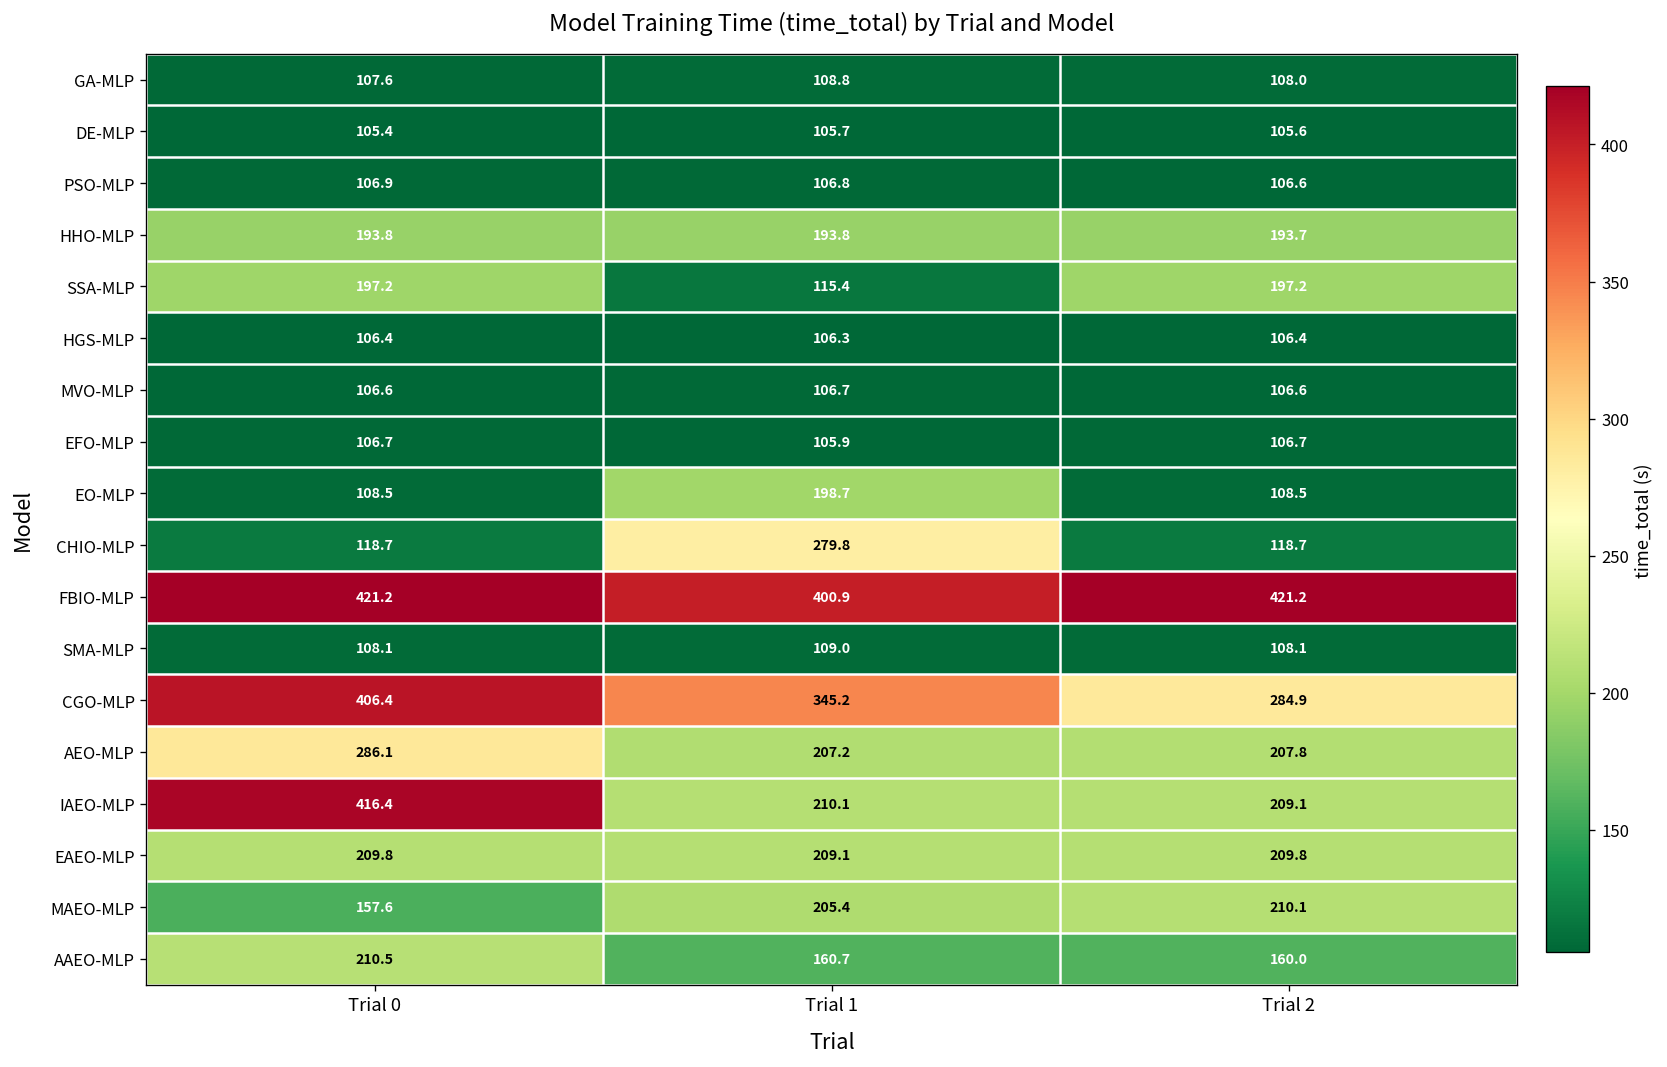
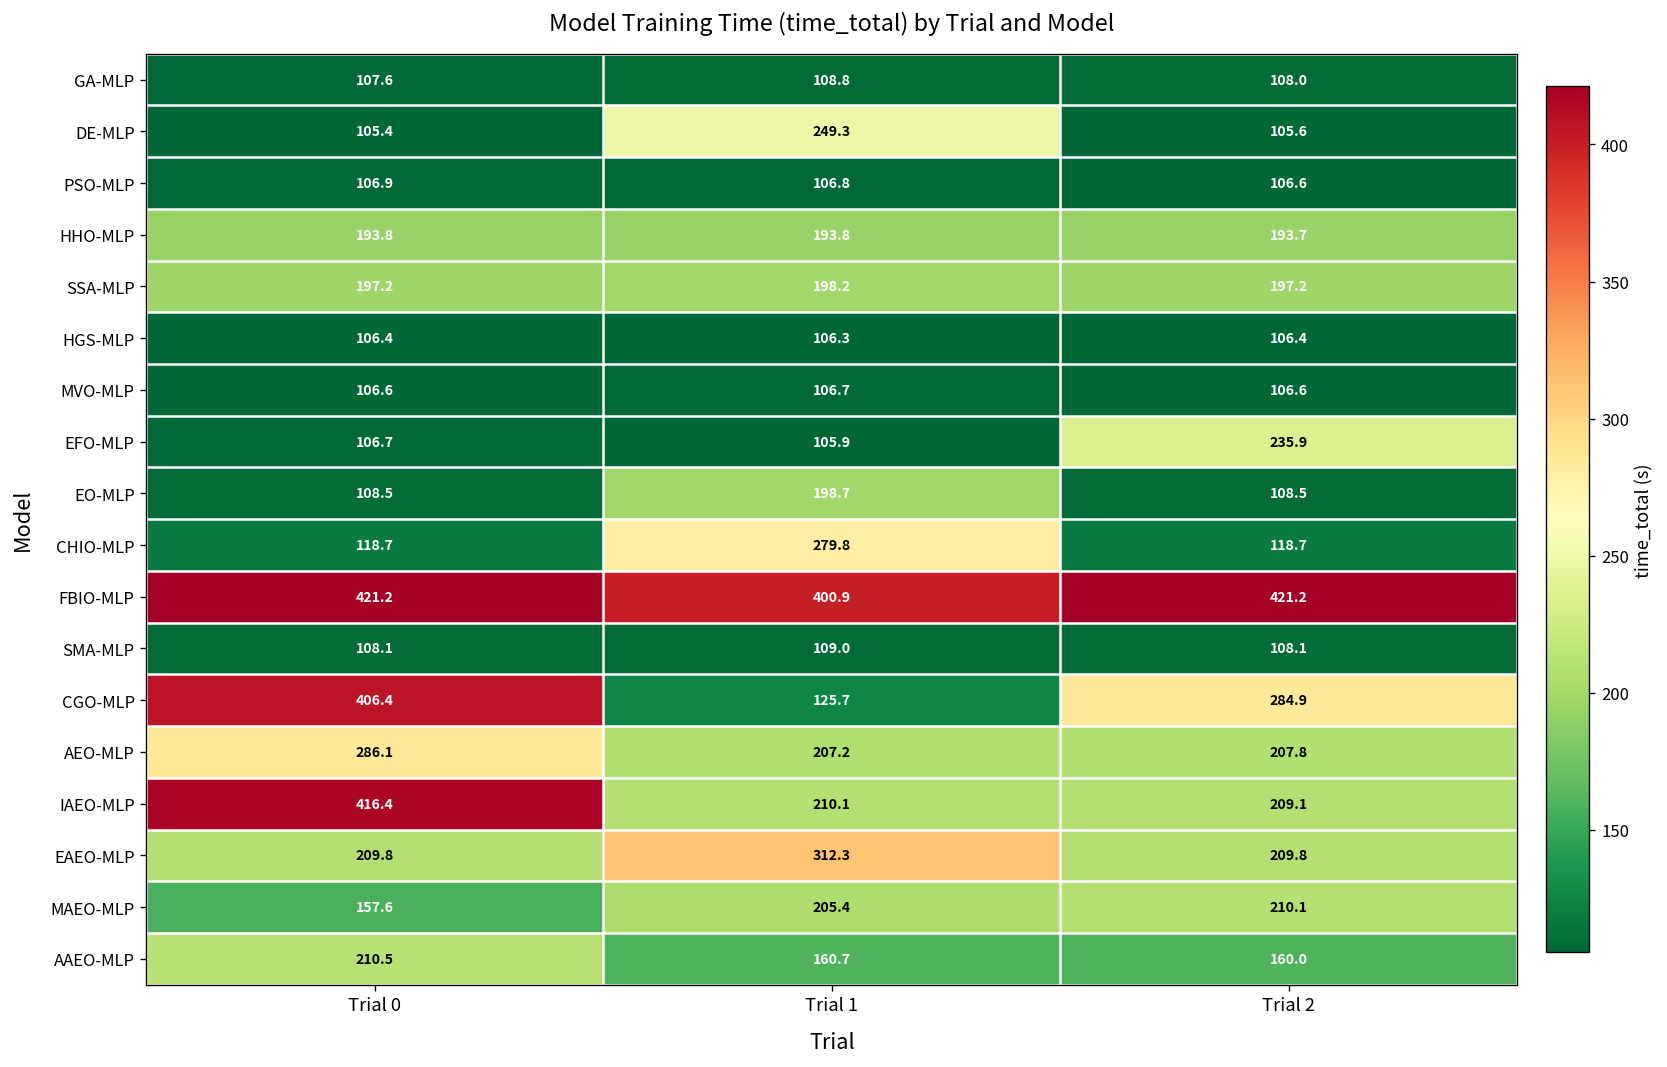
DE-MLP, Trial 1: 105.7 -> 249.3
SSA-MLP, Trial 1: 115.4 -> 198.2
EFO-MLP, Trial 2: 106.7 -> 235.9
CGO-MLP, Trial 1: 345.2 -> 125.7
EAEO-MLP, Trial 1: 209.1 -> 312.3
